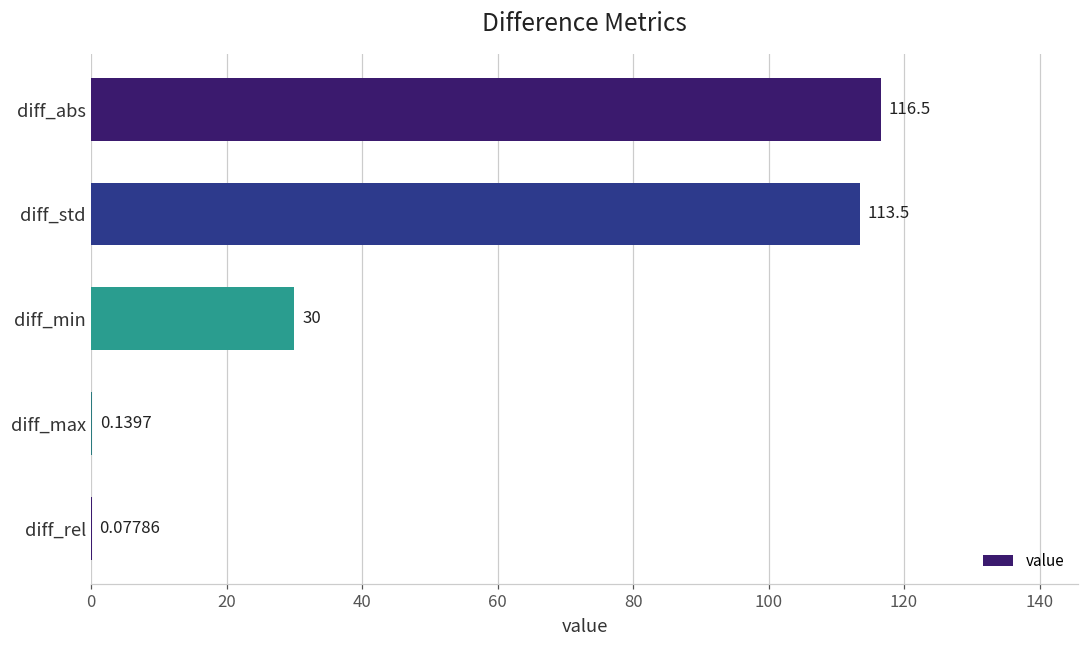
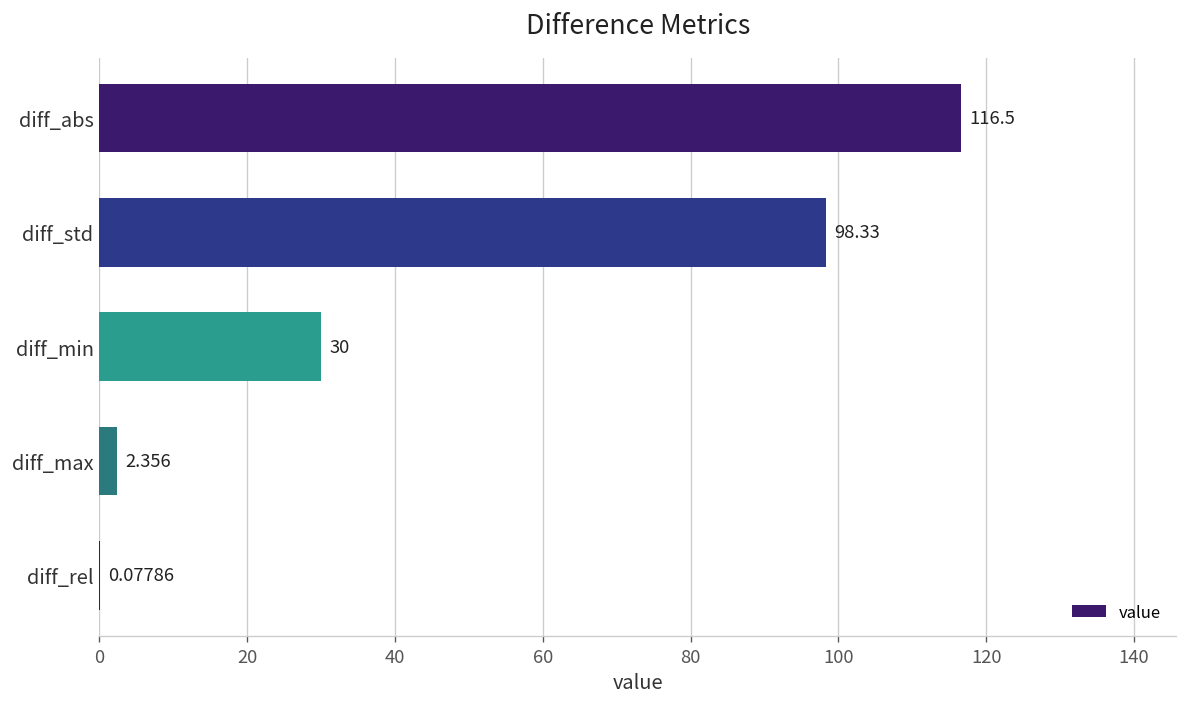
diff_std: 113.5 -> 98.33
diff_max: 0.1397 -> 2.356
